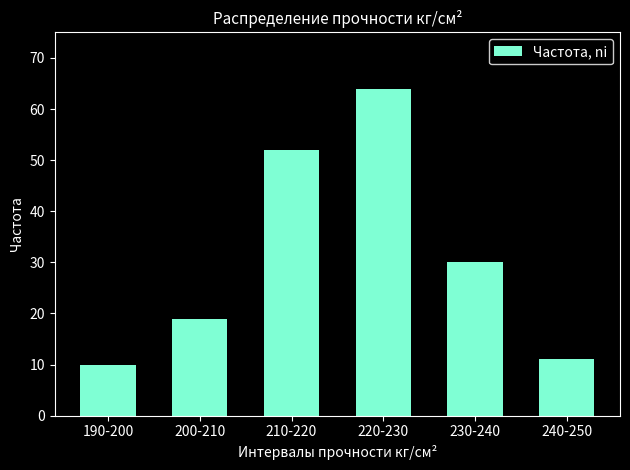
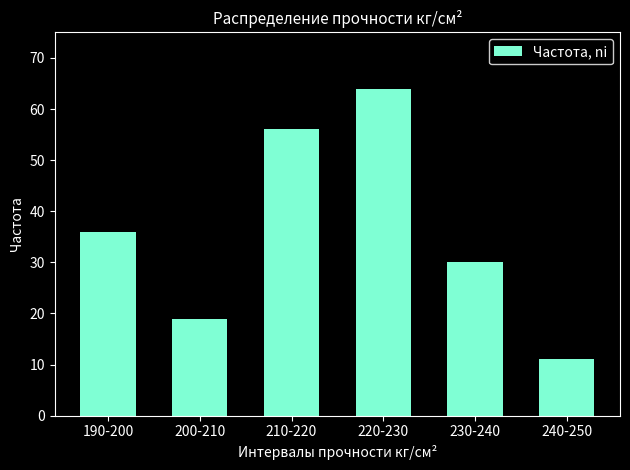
190-200: 10 -> 36
210-220: 52 -> 56
